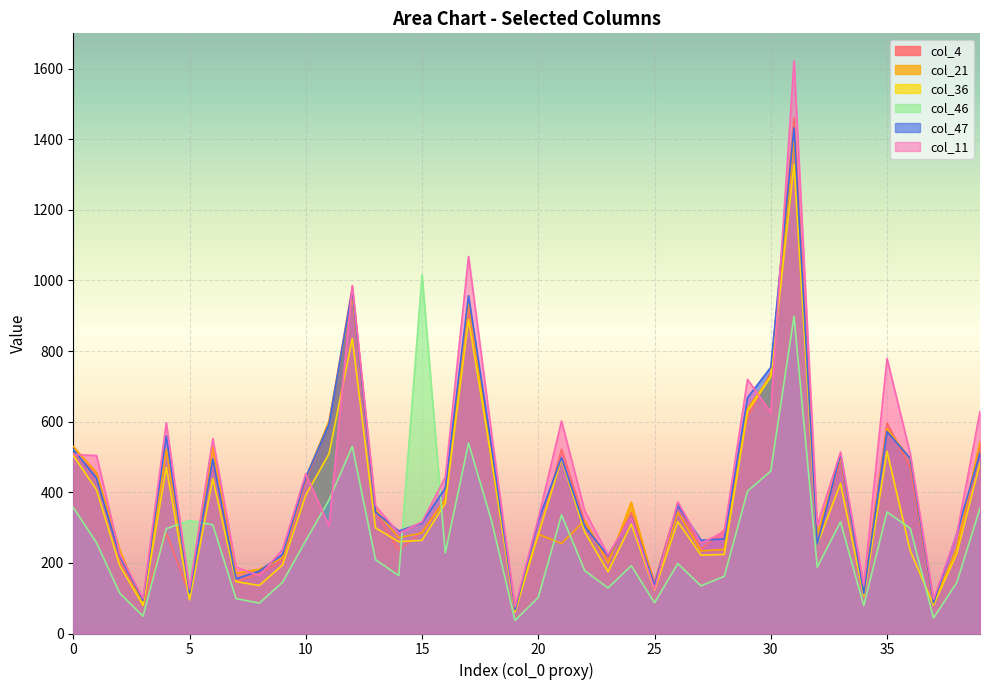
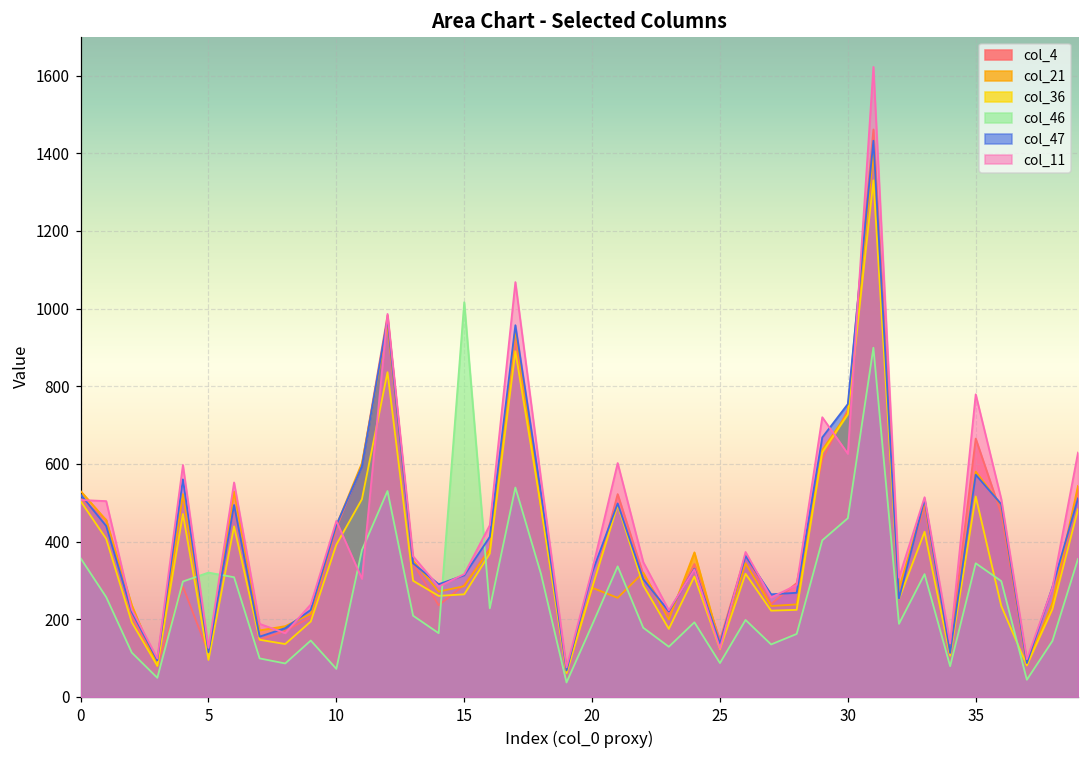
col_46, 10: 260 -> 70
col_46, 20: 100 -> 190
col_4, 35: 600 -> 670
